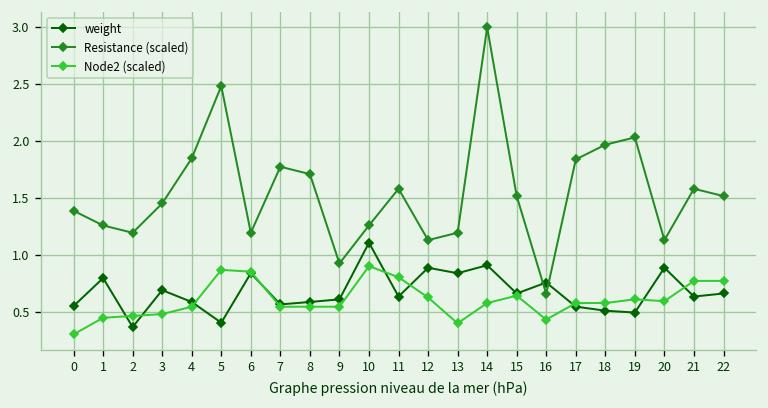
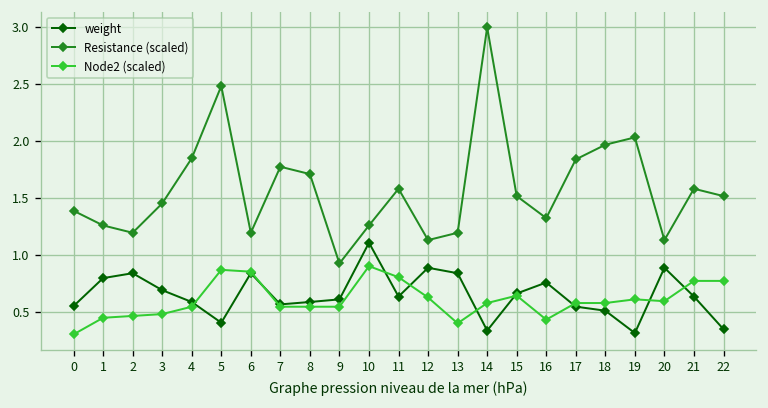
weight, 2: 0.4 -> 0.8
weight, 14: 0.9 -> 0.3
Resistance (scaled), 16: 0.7 -> 1.3
weight, 19: 0.5 -> 0.3
weight, 22: 0.7 -> 0.3
